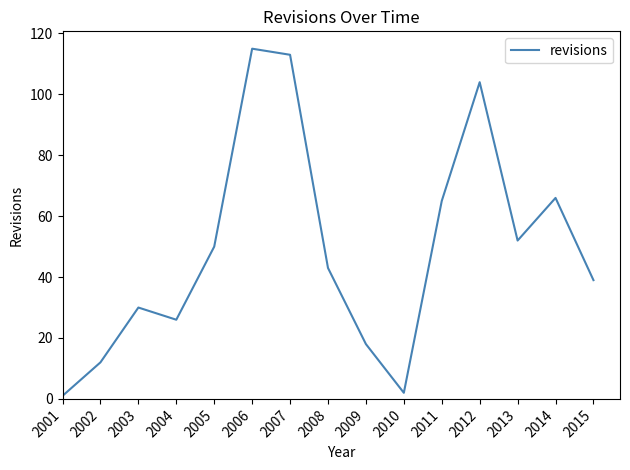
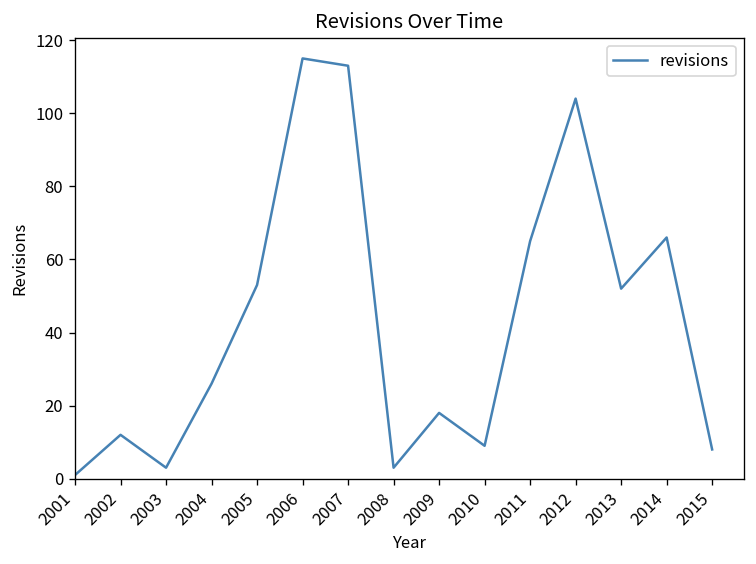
2003: 30 -> 3
2005: 50 -> 53
2008: 43 -> 3
2010: 2 -> 9
2015: 39 -> 8
